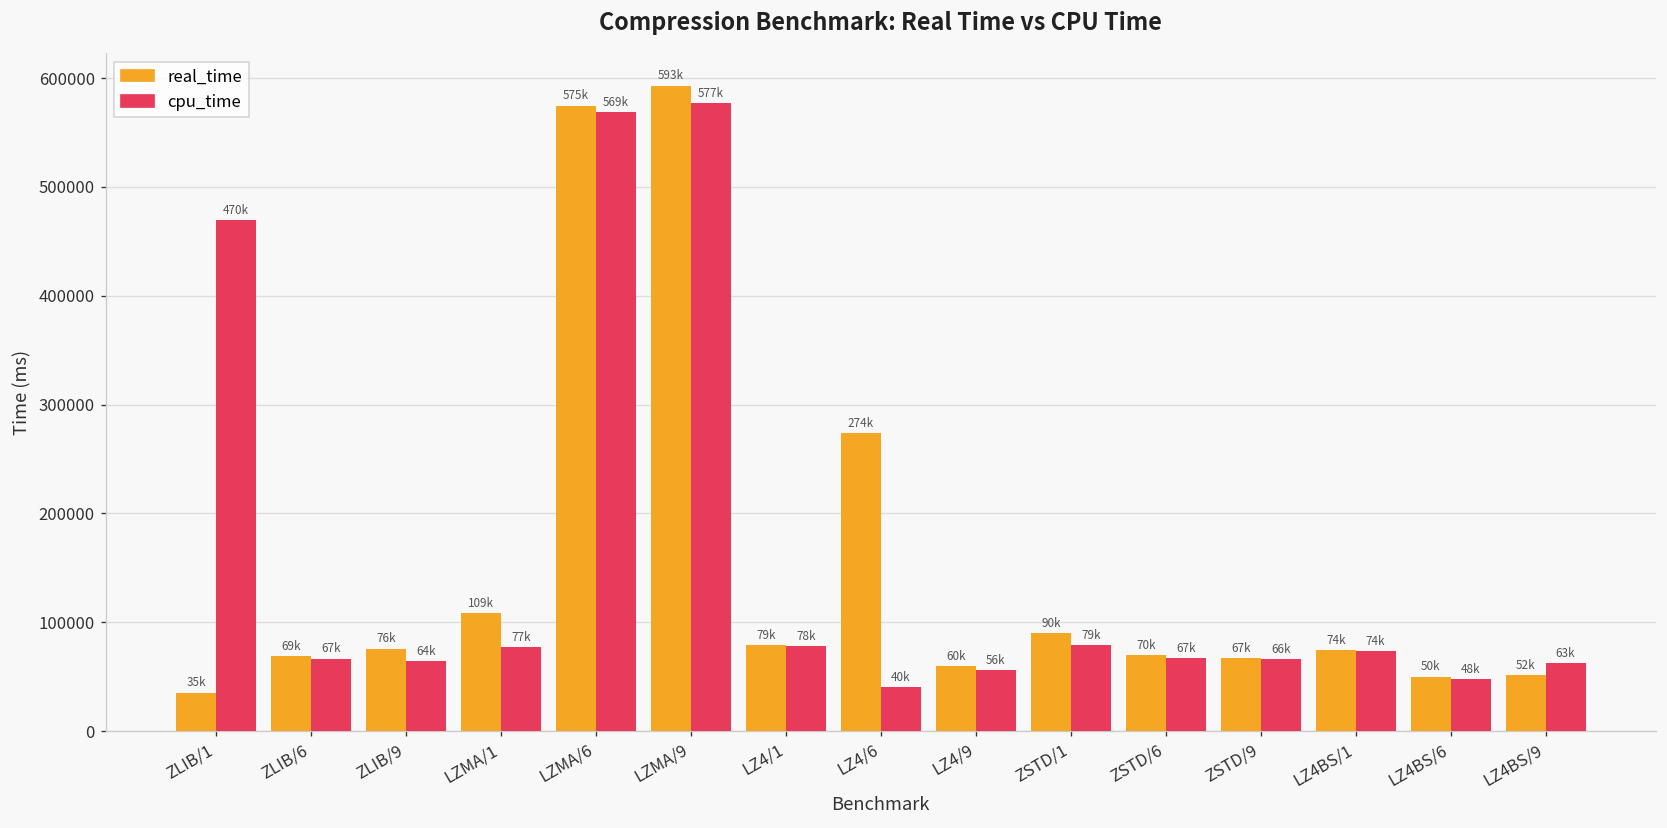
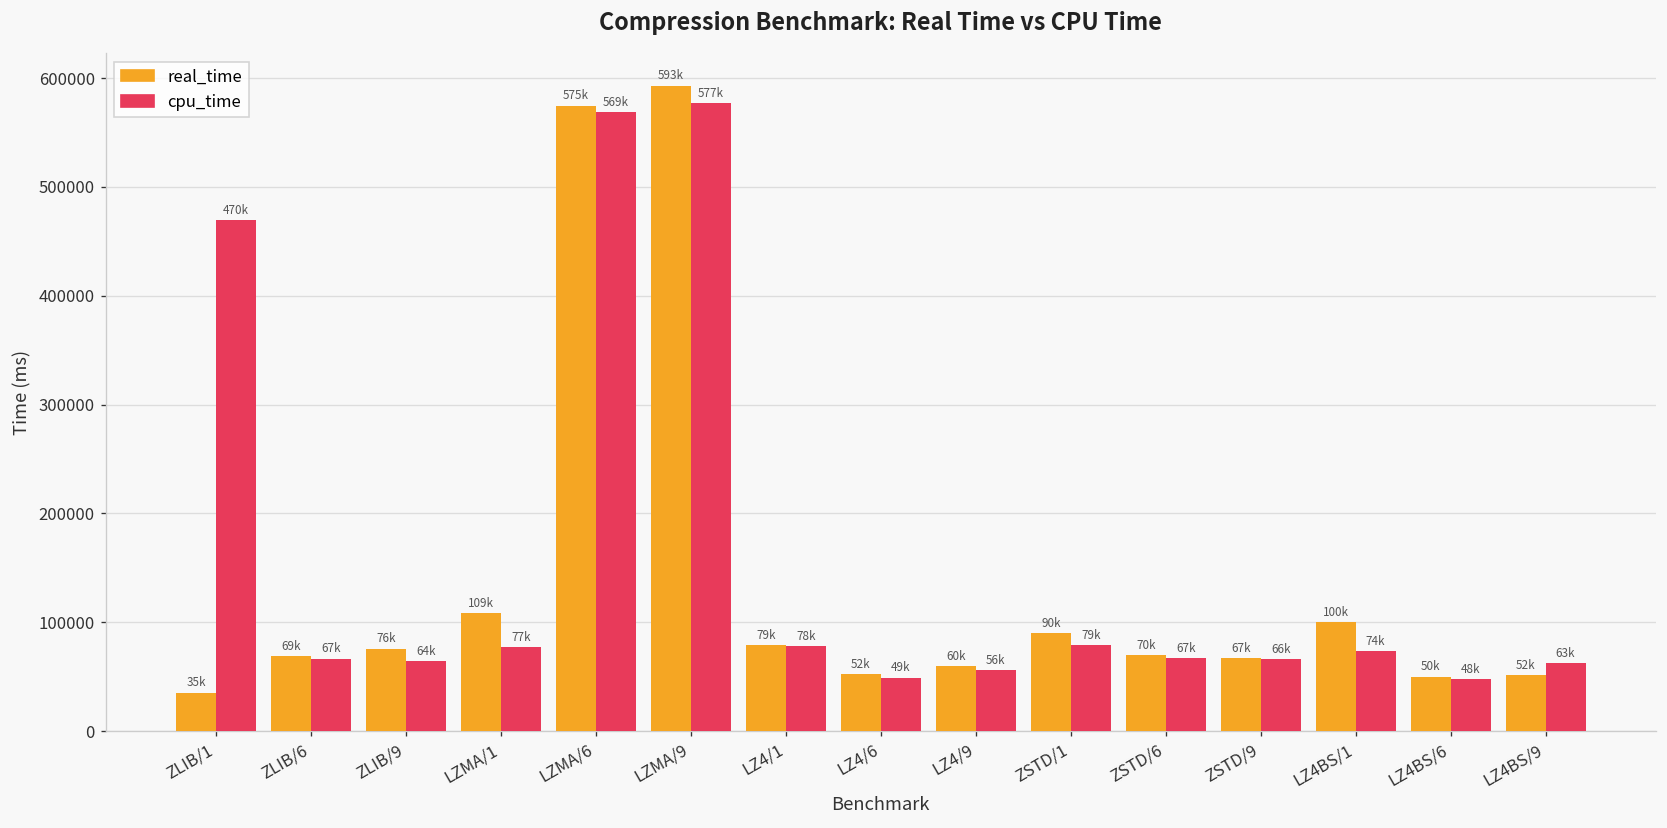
real_time, LZ4/6: 274k -> 52k
cpu_time, LZ4/6: 40k -> 49k
real_time, LZ4BS/1: 74k -> 100k
